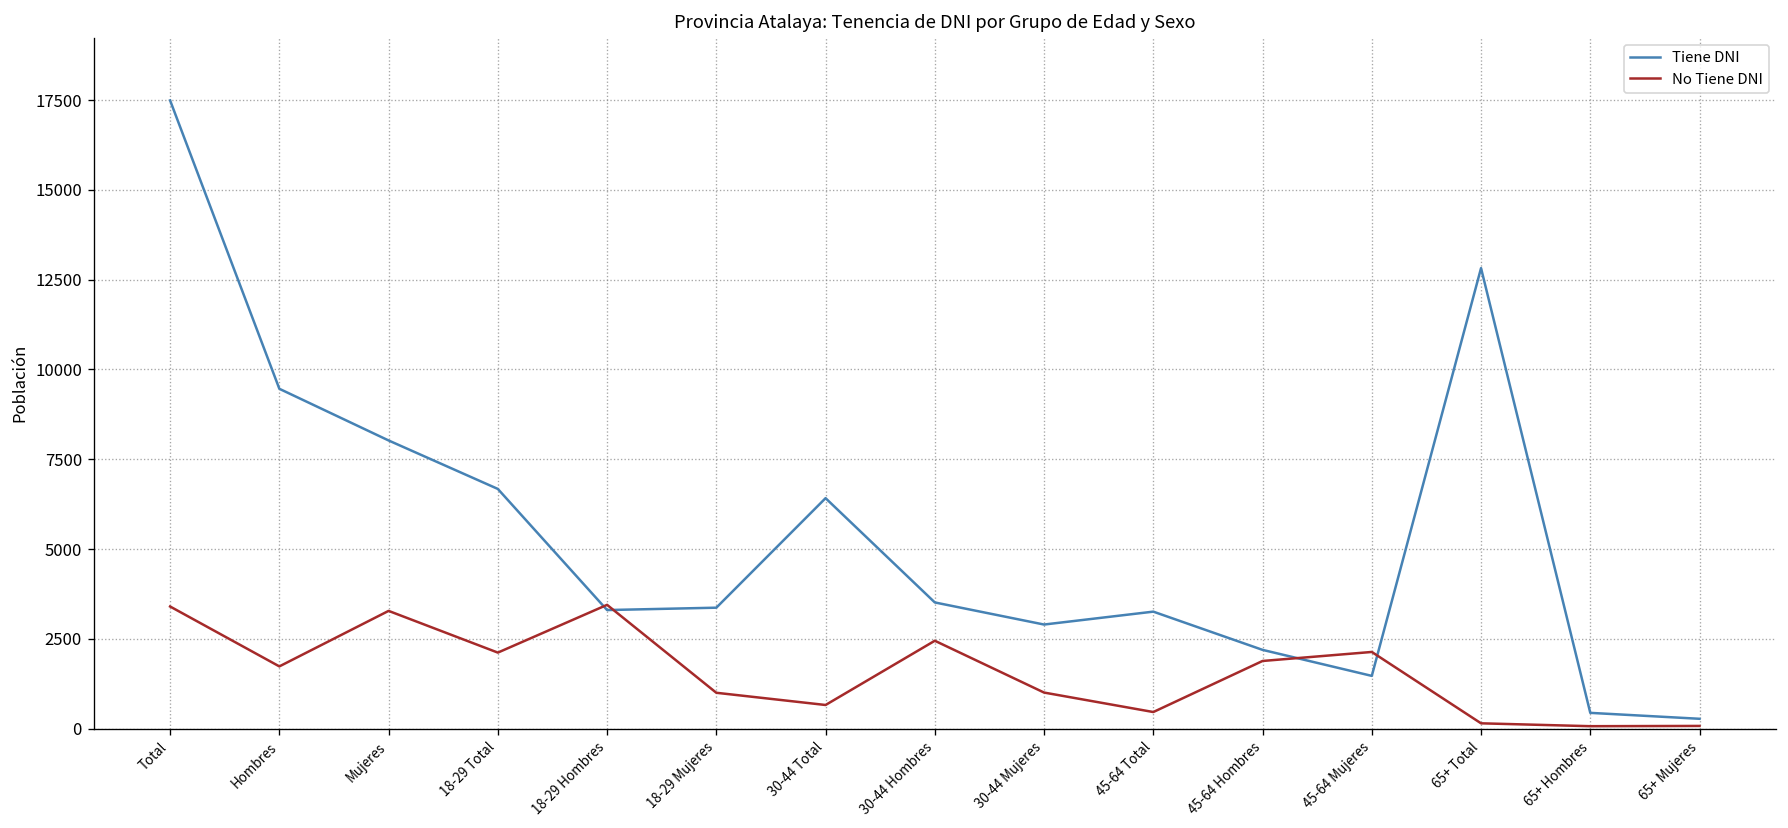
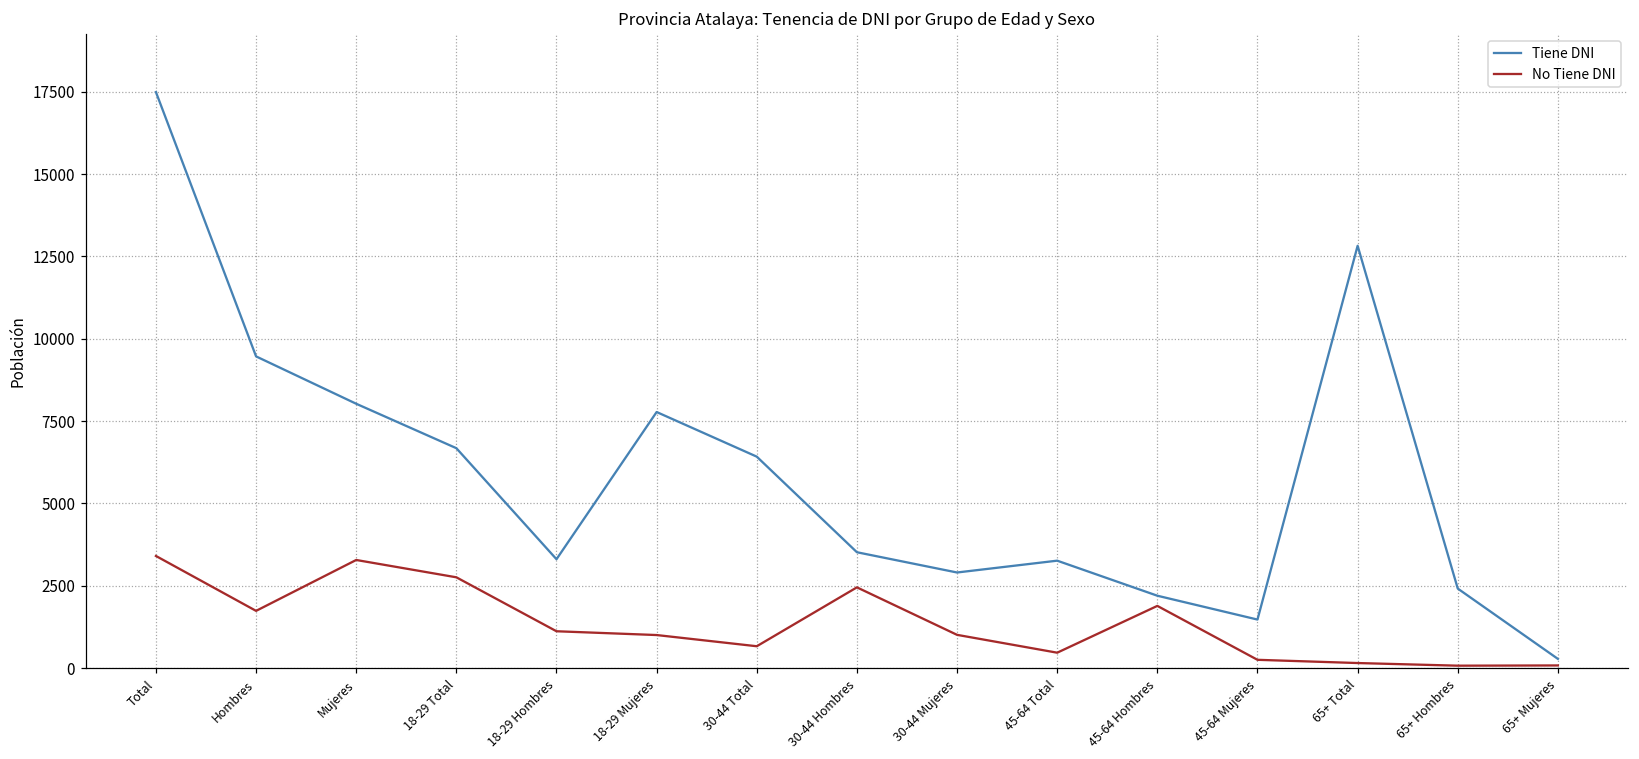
No Tiene DNI, 18-29 Total: 2100 -> 2800
No Tiene DNI, 18-29 Hombres: 3500 -> 1100
Tiene DNI, 18-29 Mujeres: 3400 -> 7800
No Tiene DNI, 45-64 Mujeres: 2100 -> 300
Tiene DNI, 65+ Hombres: 400 -> 2400
